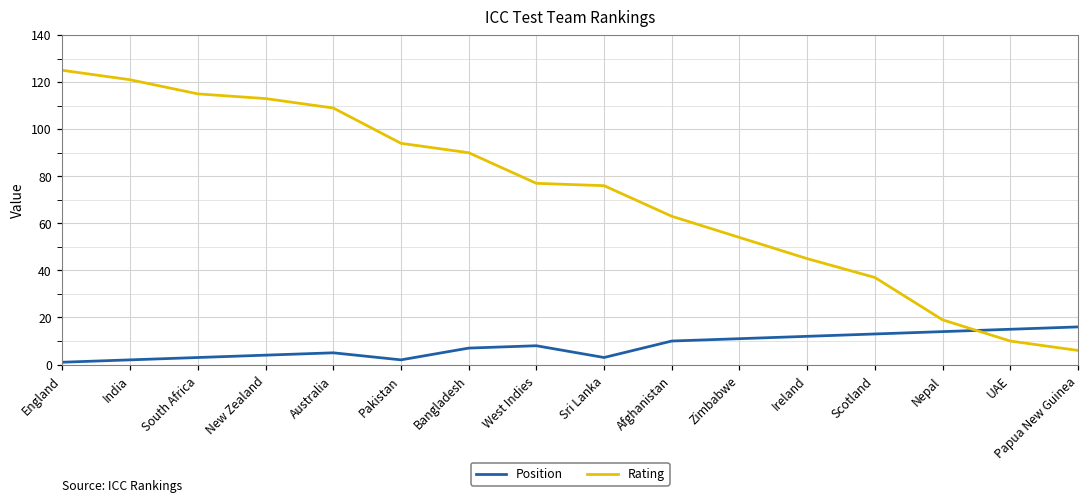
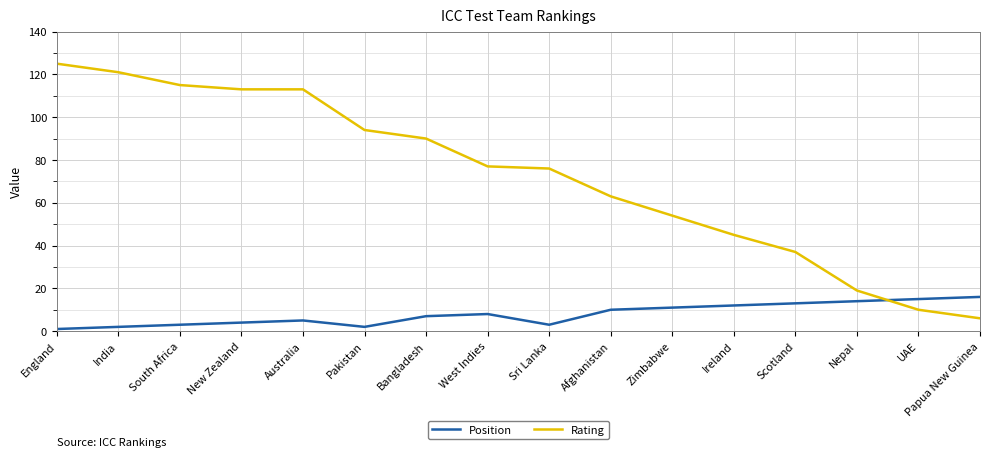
Rating, Australia: 109 -> 113
